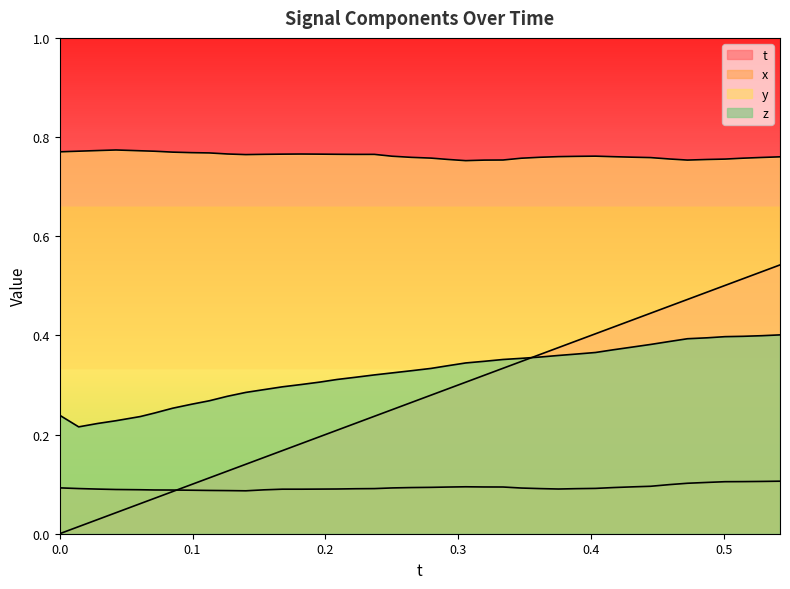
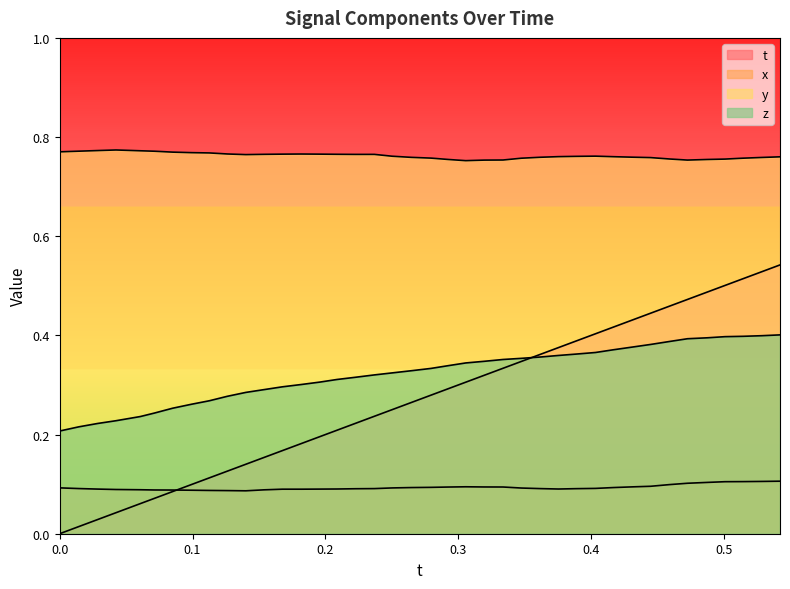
z, 0.0: 0.24 -> 0.21
